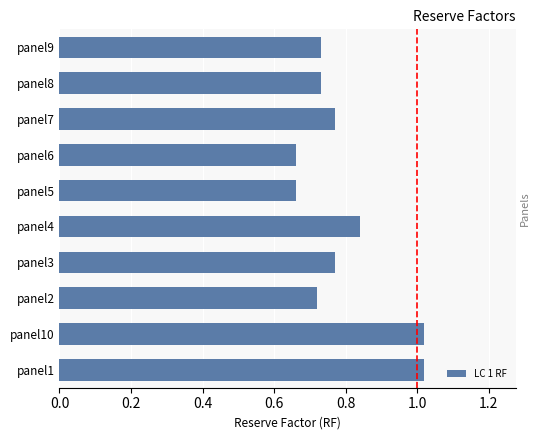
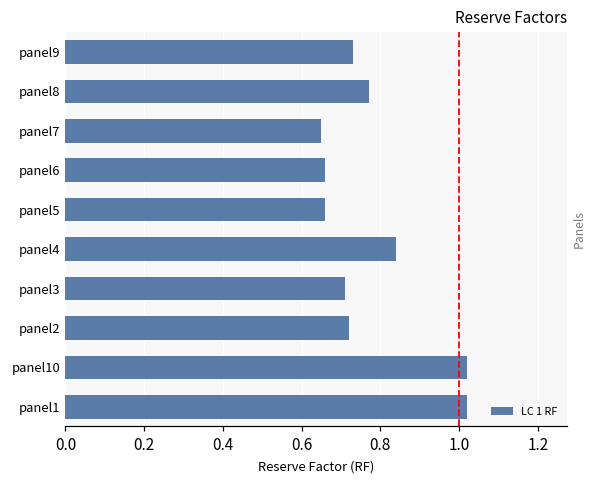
panel8: 0.73 -> 0.77
panel7: 0.77 -> 0.65
panel3: 0.77 -> 0.71
